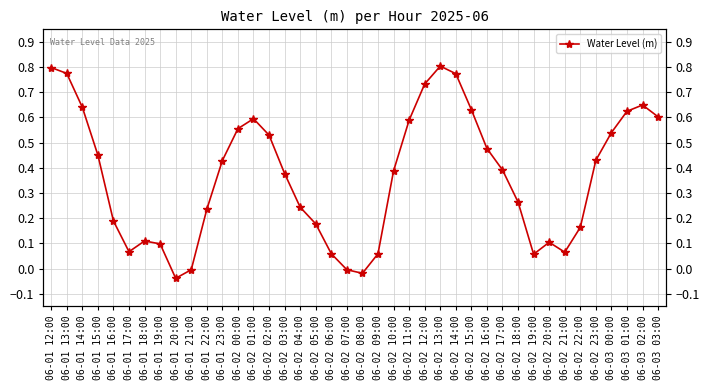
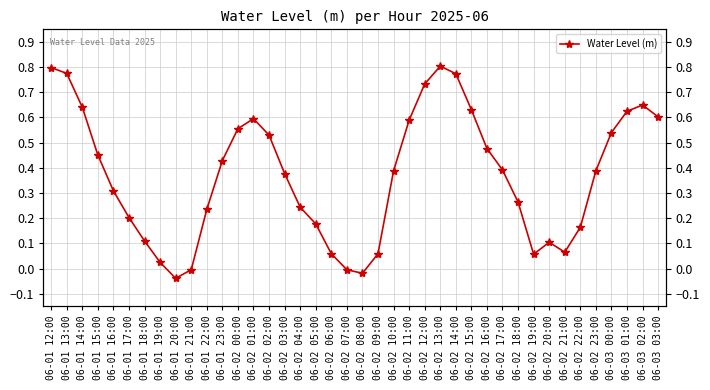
06-01 16:00: 0.19 -> 0.31
06-01 17:00: 0.07 -> 0.20
06-01 19:00: 0.10 -> 0.02
06-02 23:00: 0.43 -> 0.39
